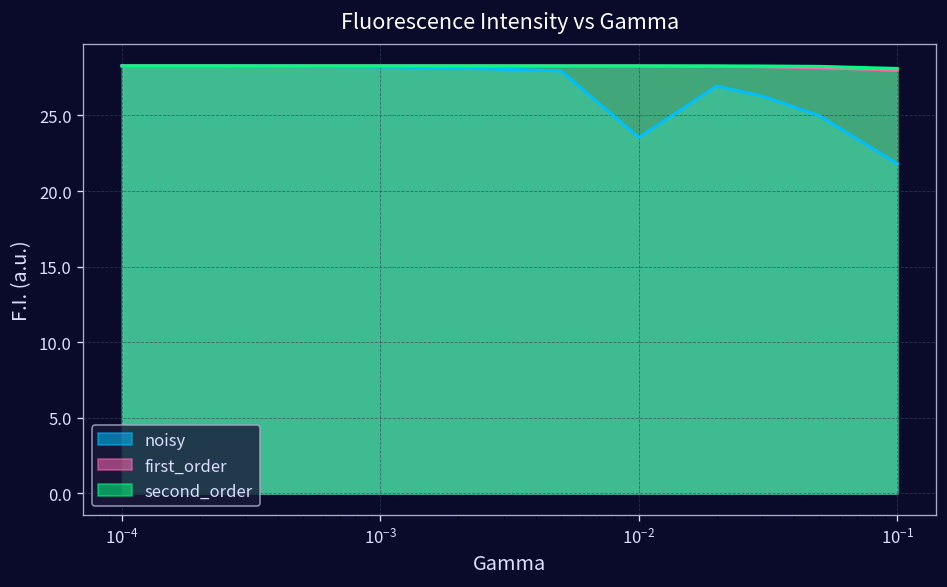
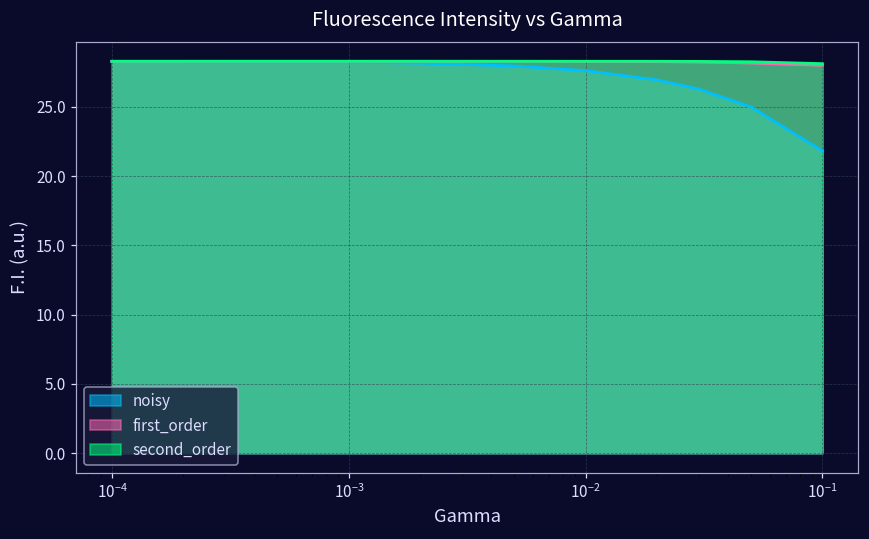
noisy, 10^-2: 23.5 -> 27.6
